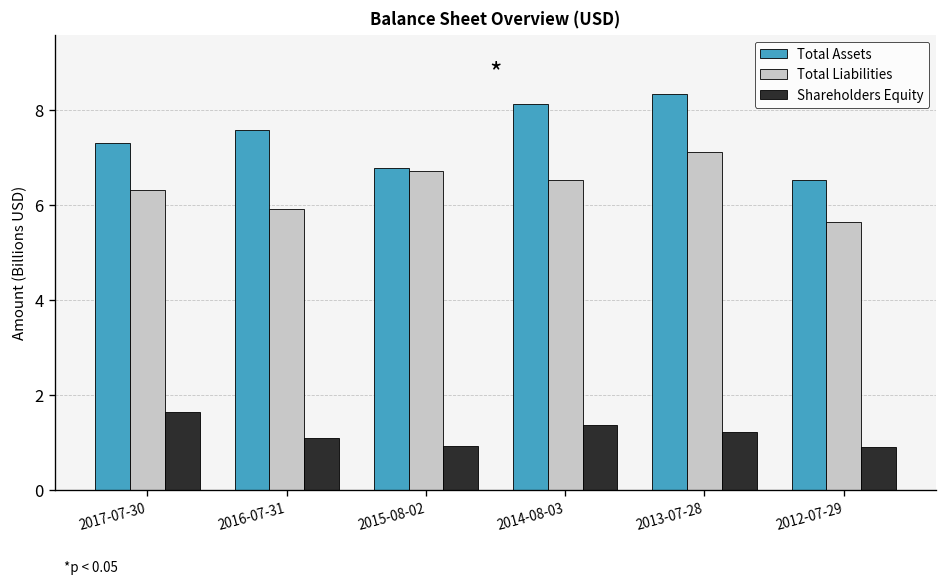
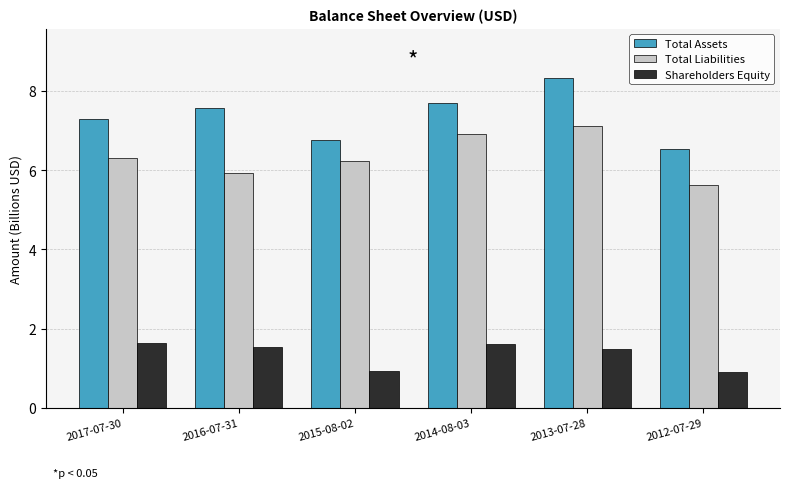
Shareholders Equity, 2016-07-31: 1.1 -> 1.5
Total Liabilities, 2015-08-02: 6.7 -> 6.2
Total Assets, 2014-08-03: 8.1 -> 7.7
Total Liabilities, 2014-08-03: 6.5 -> 6.9
Shareholders Equity, 2014-08-03: 1.4 -> 1.6
Shareholders Equity, 2013-07-28: 1.2 -> 1.5
